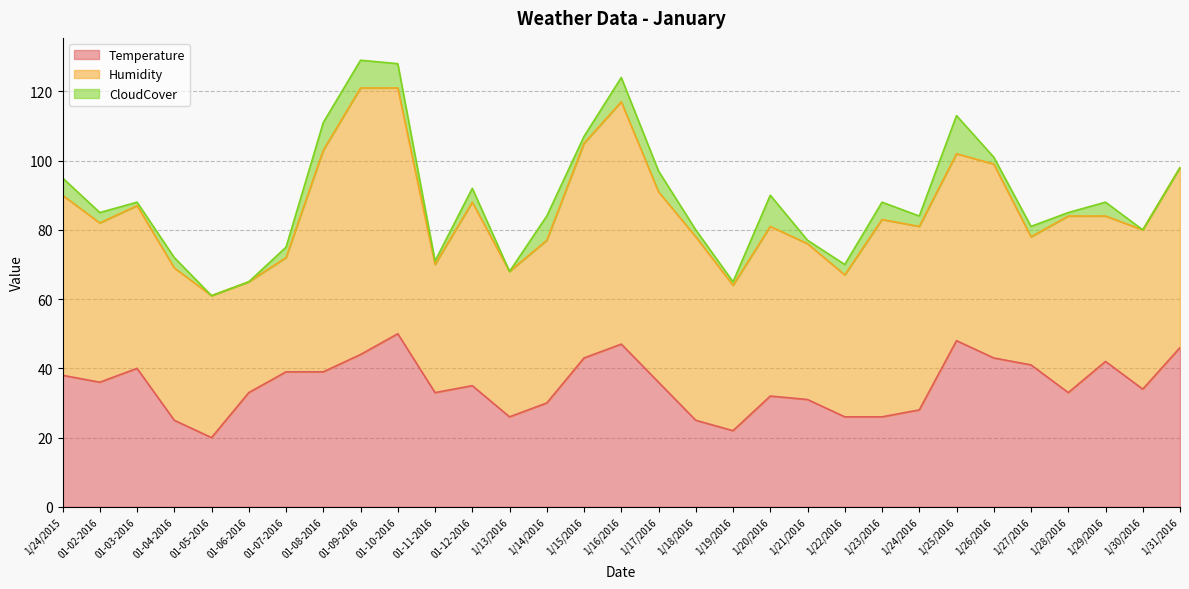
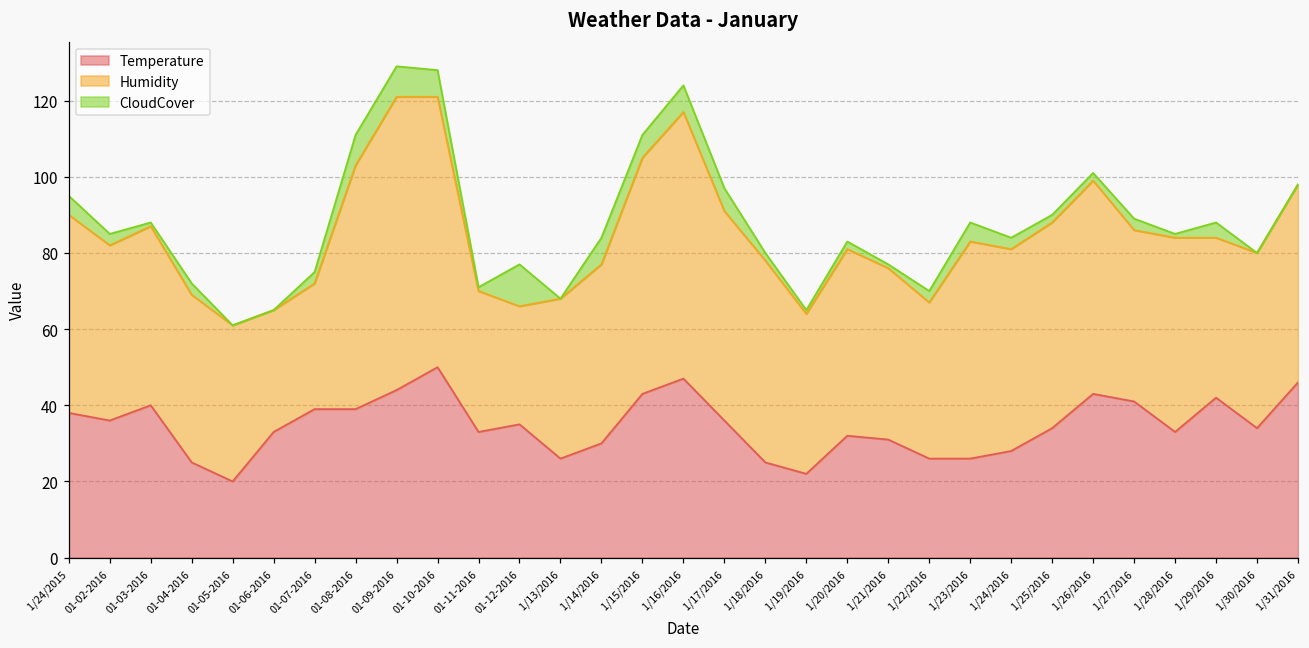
Humidity, 01-12-2016: 53 -> 31
CloudCover, 01-12-2016: 4 -> 11
CloudCover, 1/15/2016: 2 -> 6
CloudCover, 1/20/2016: 9 -> 2
Temperature, 1/25/2016: 48 -> 34
CloudCover, 1/25/2016: 11 -> 2
Humidity, 1/27/2016: 37 -> 45
